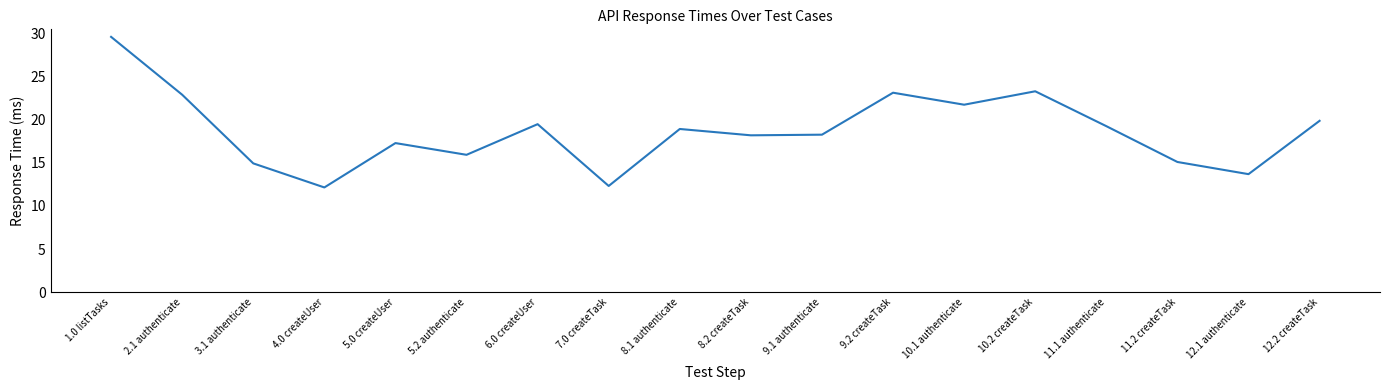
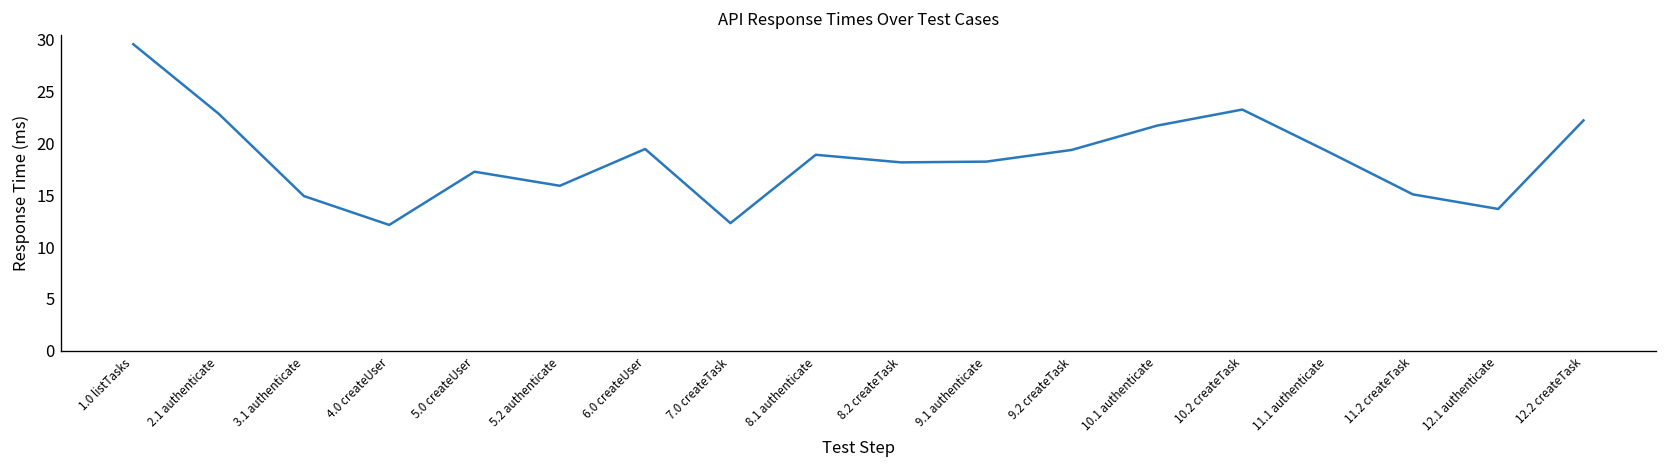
9.2 createTask: 23 -> 19
12.2 createTask: 20 -> 22
